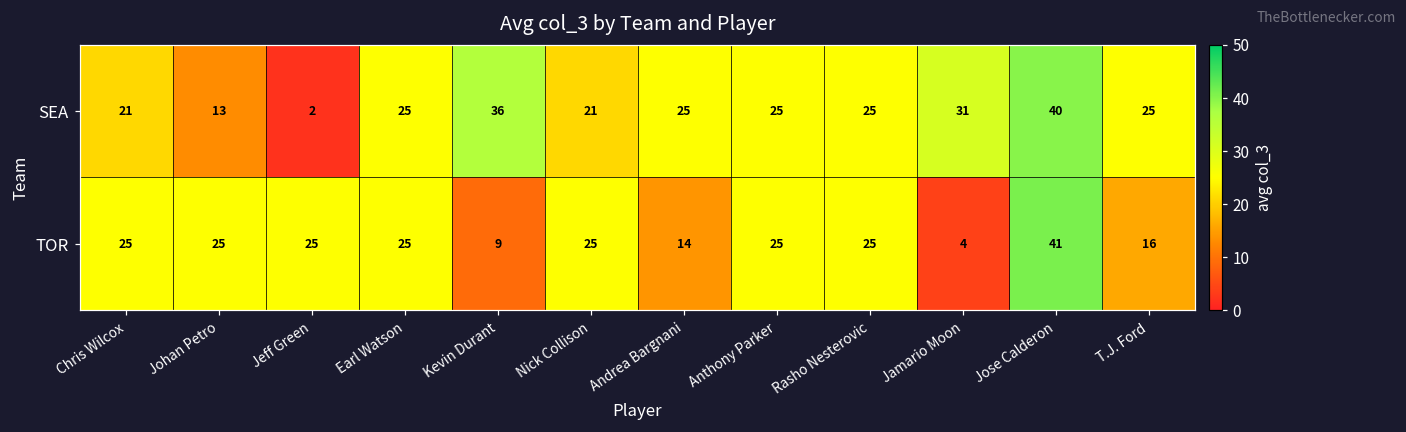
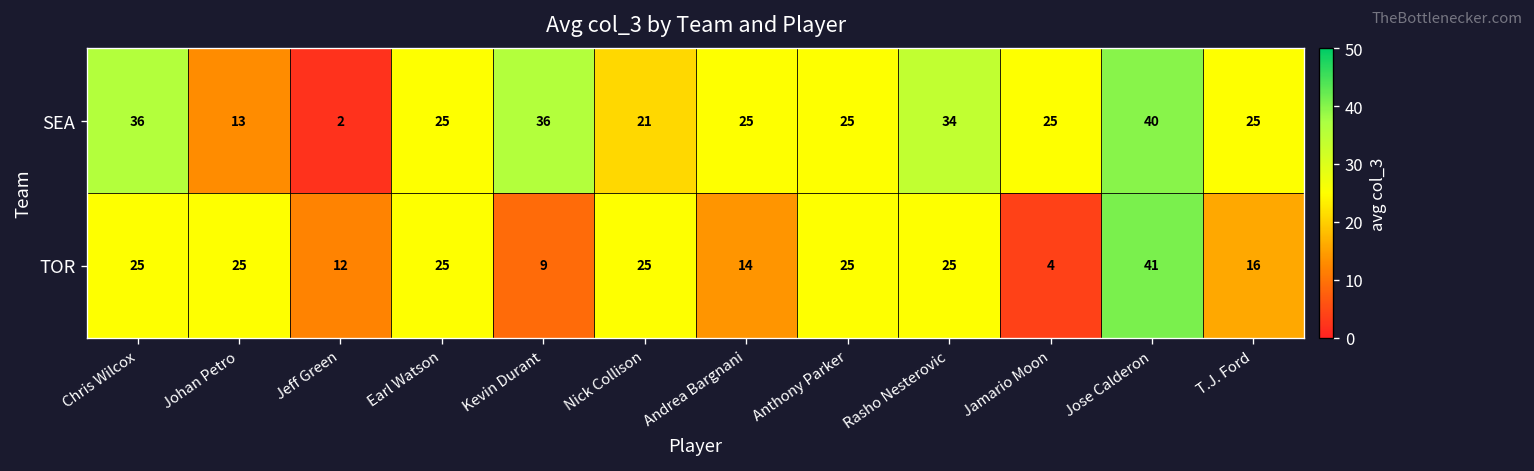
SEA, Chris Wilcox: 21 -> 36
SEA, Rasho Nesterovic: 25 -> 34
SEA, Jamario Moon: 31 -> 25
TOR, Jeff Green: 25 -> 12
